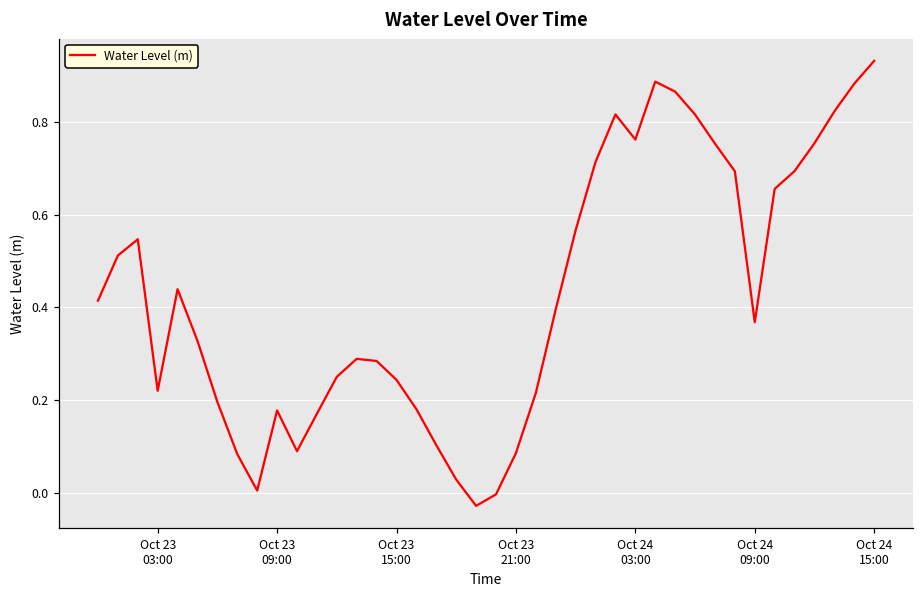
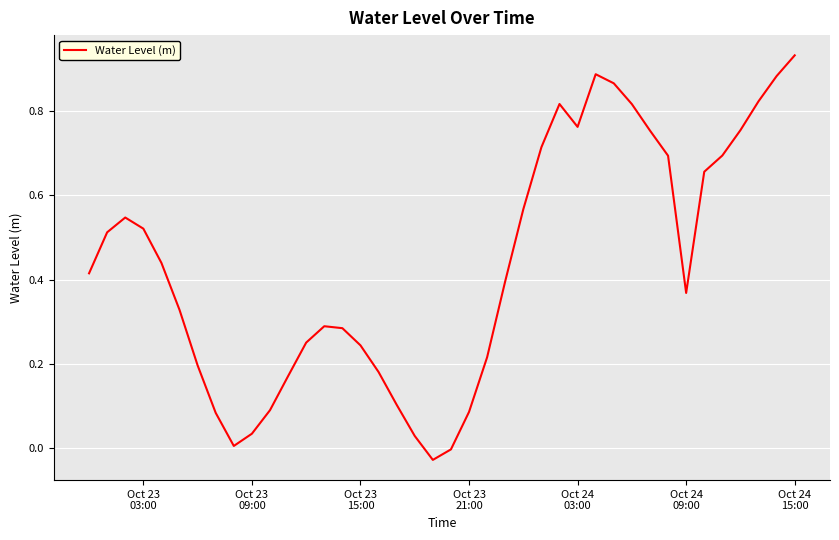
Oct 23 03:00: 0.22 -> 0.52
Oct 23 09:00: 0.18 -> 0.03
